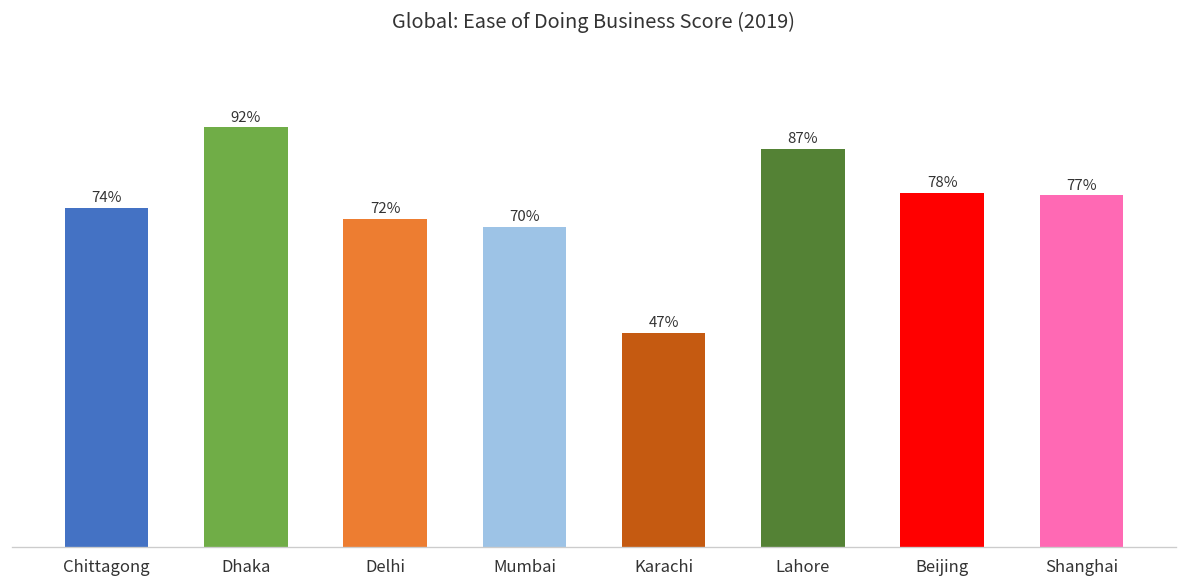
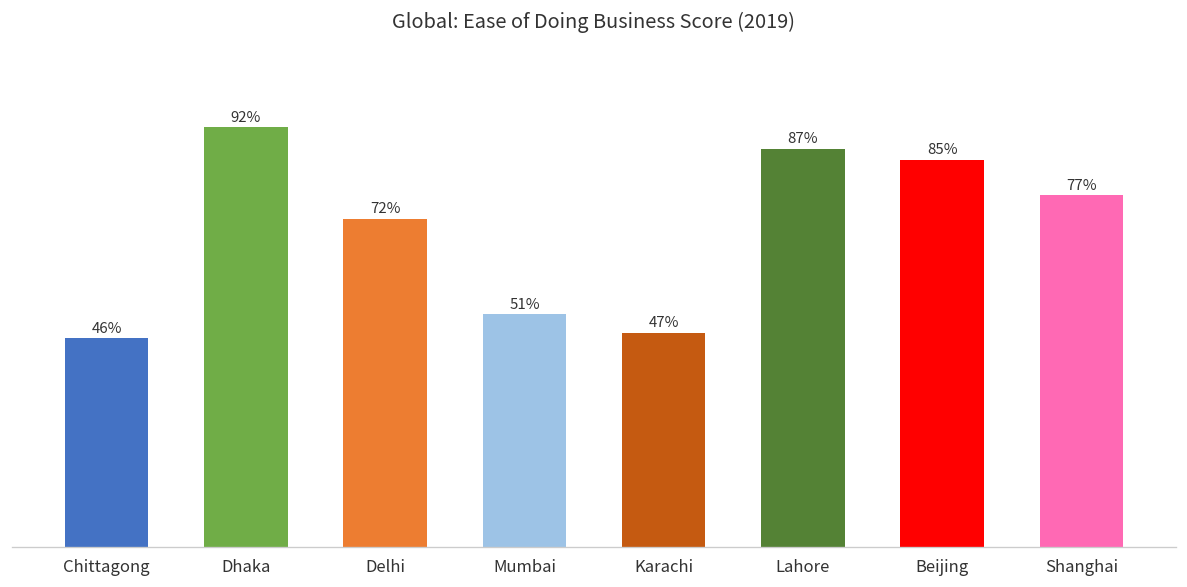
Chittagong: 74% -> 46%
Mumbai: 70% -> 51%
Beijing: 78% -> 85%
